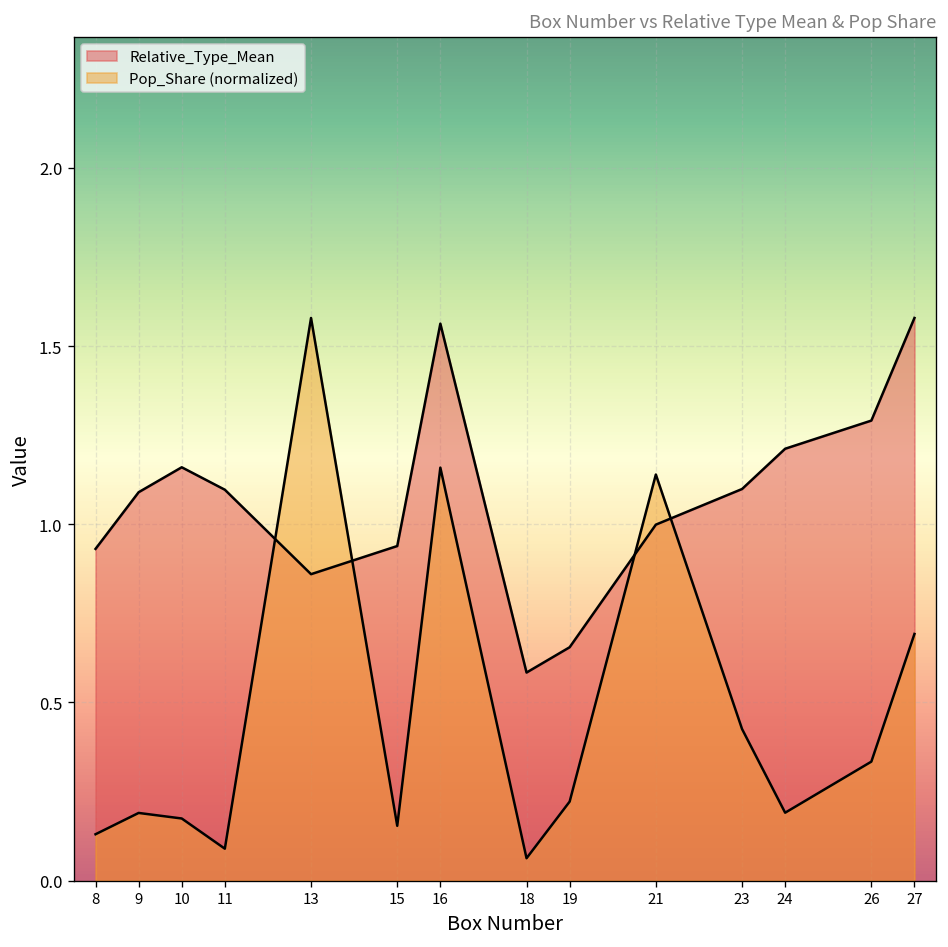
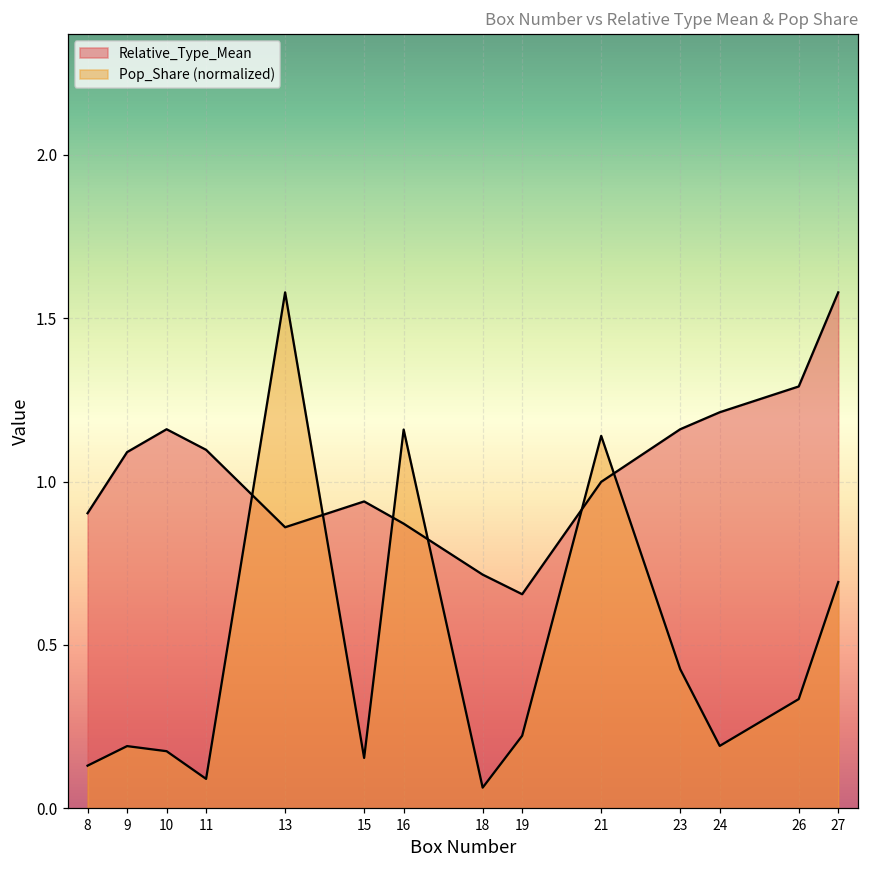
Relative_Type_Mean, 8: 0.93 -> 0.90
Relative_Type_Mean, 16: 1.56 -> 0.87
Relative_Type_Mean, 18: 0.58 -> 0.72
Relative_Type_Mean, 23: 1.10 -> 1.16
